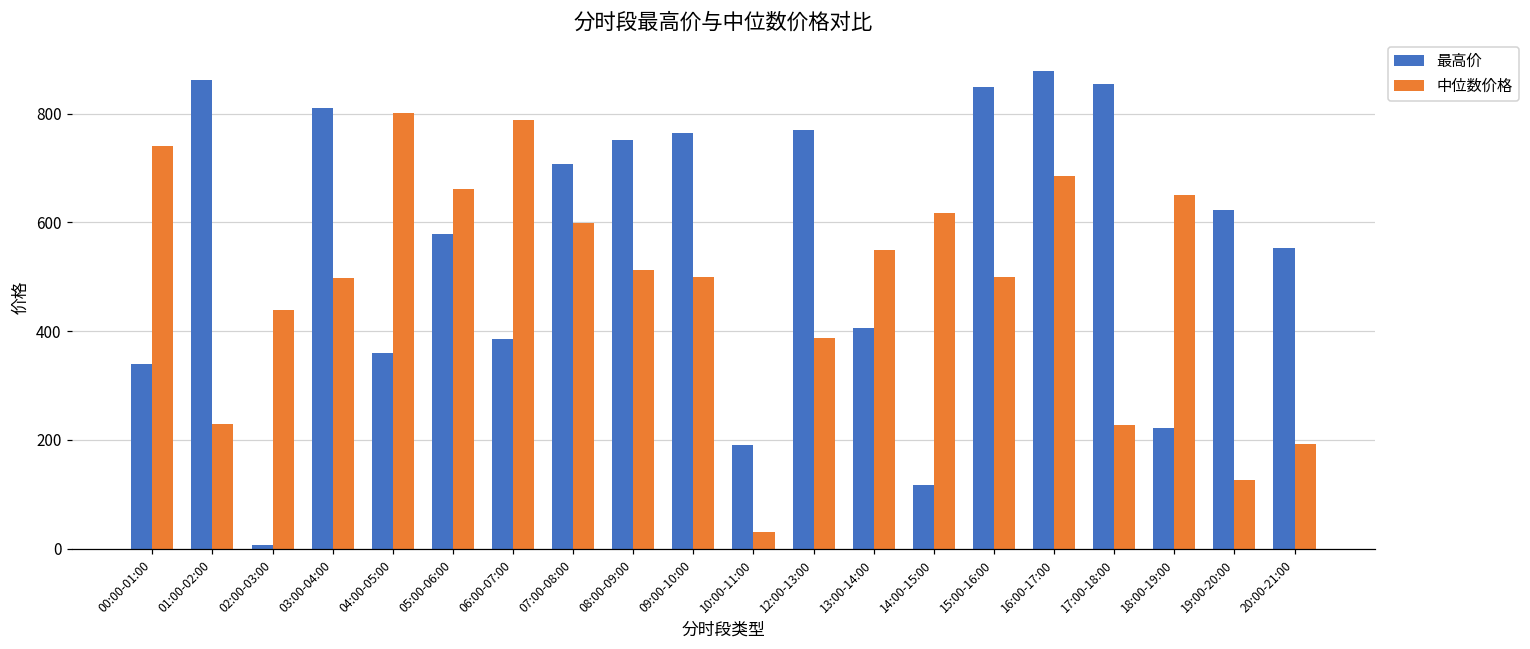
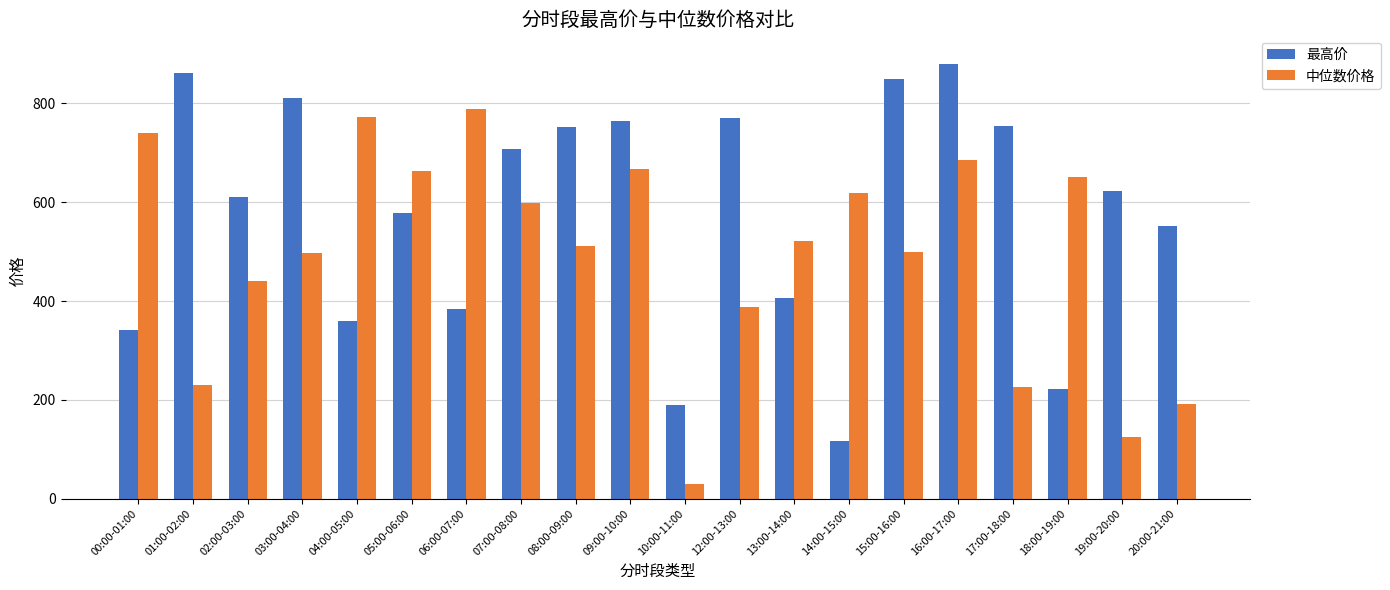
最高价, 02:00-03:00: 10 -> 610
中位数价格, 04:00-05:00: 800 -> 770
中位数价格, 09:00-10:00: 500 -> 670
中位数价格, 13:00-14:00: 550 -> 520
最高价, 17:00-18:00: 850 -> 750
